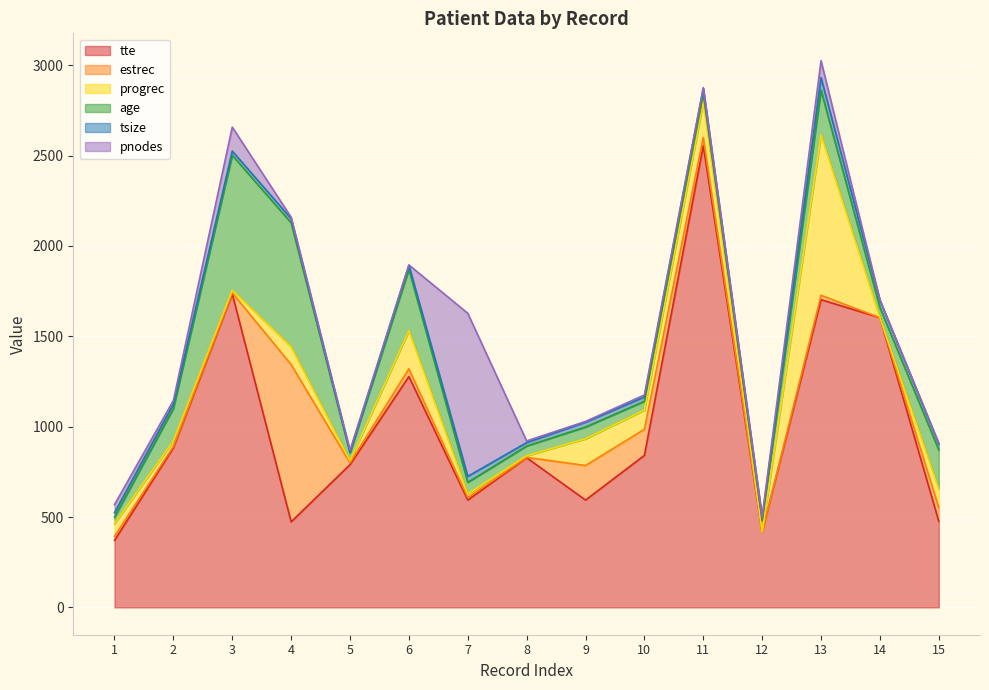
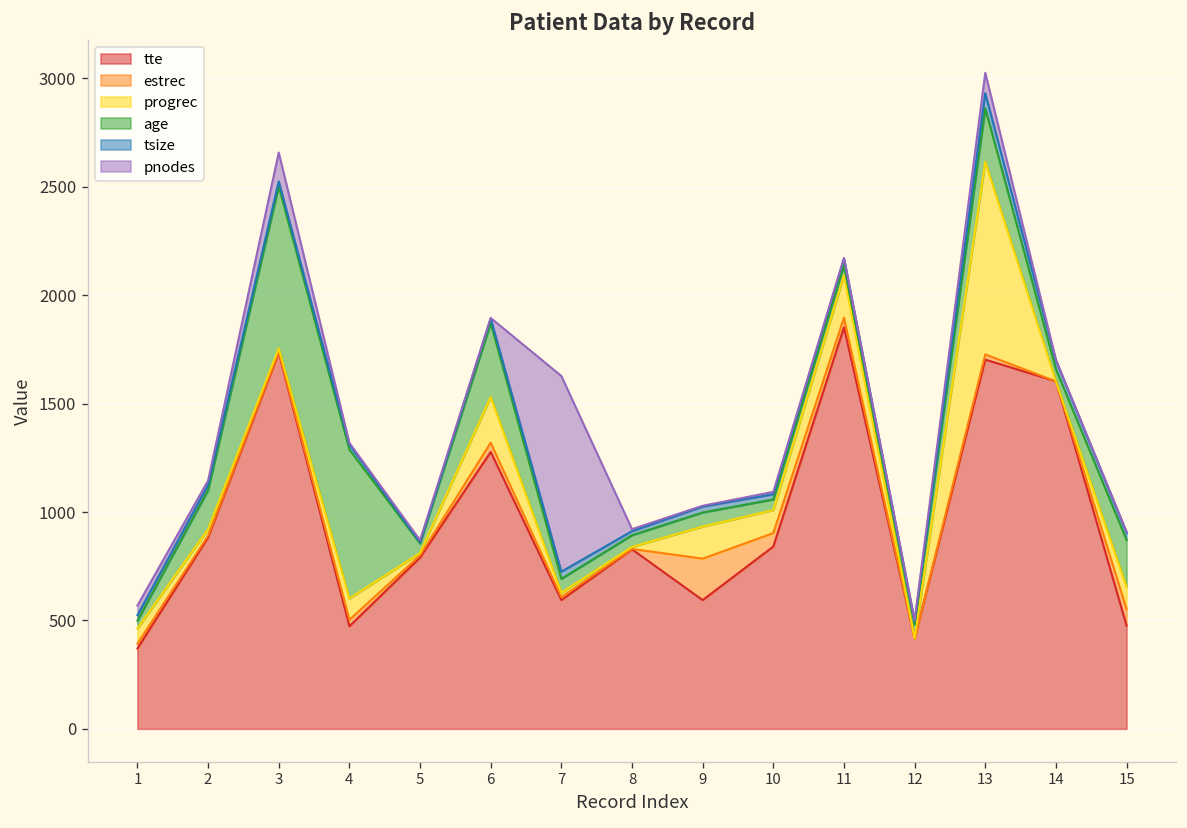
estrec, 4: 870 -> 30
estrec, 10: 140 -> 60
tte, 11: 2560 -> 1850
